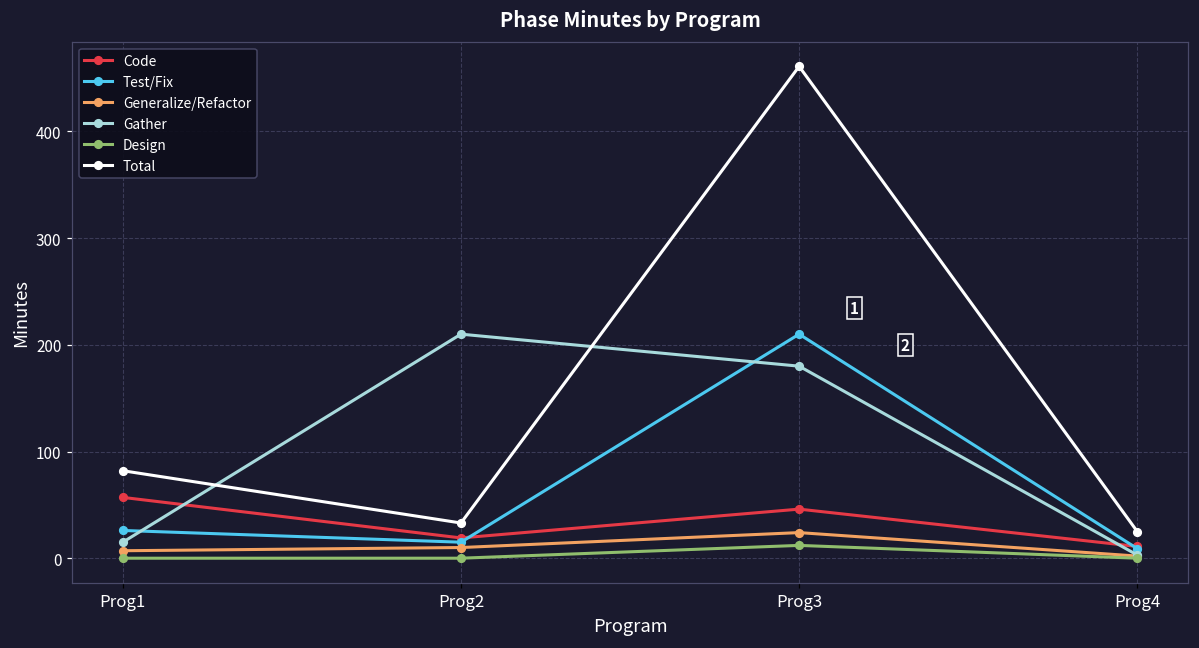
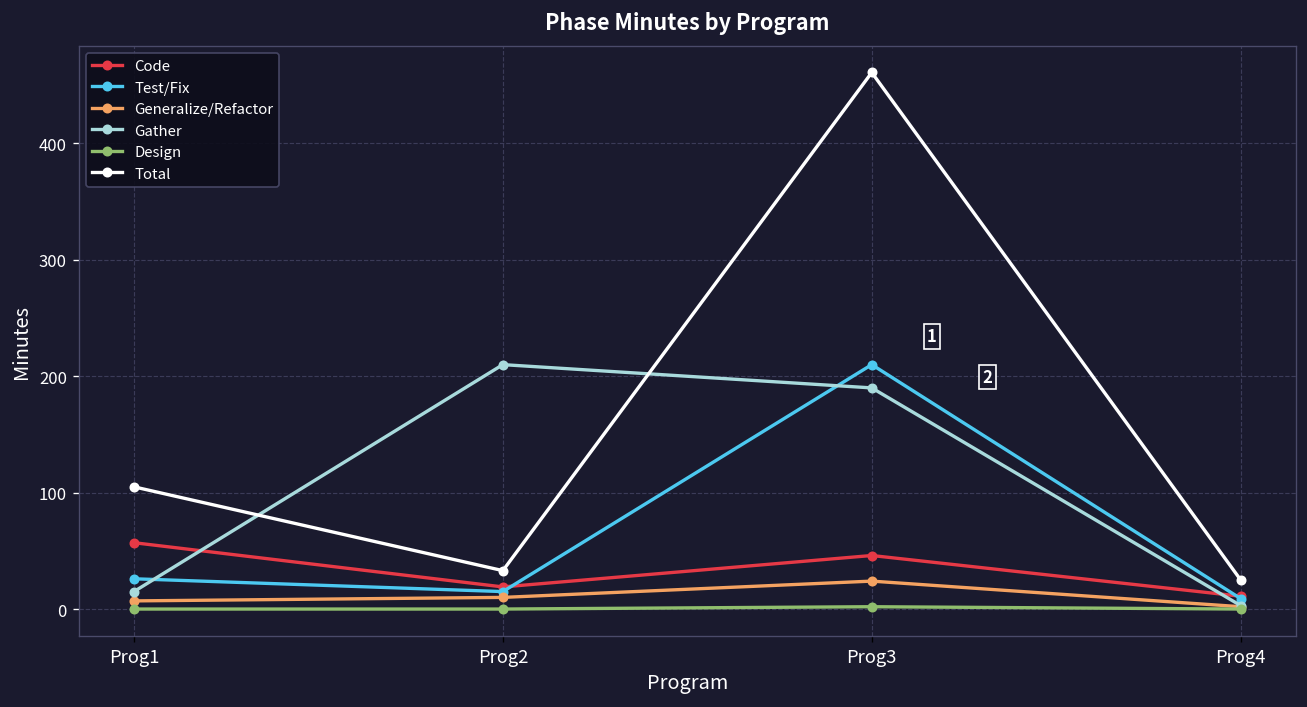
Total, Prog1: 80 -> 110
Gather, Prog3: 180 -> 190
Design, Prog3: 10 -> 0
